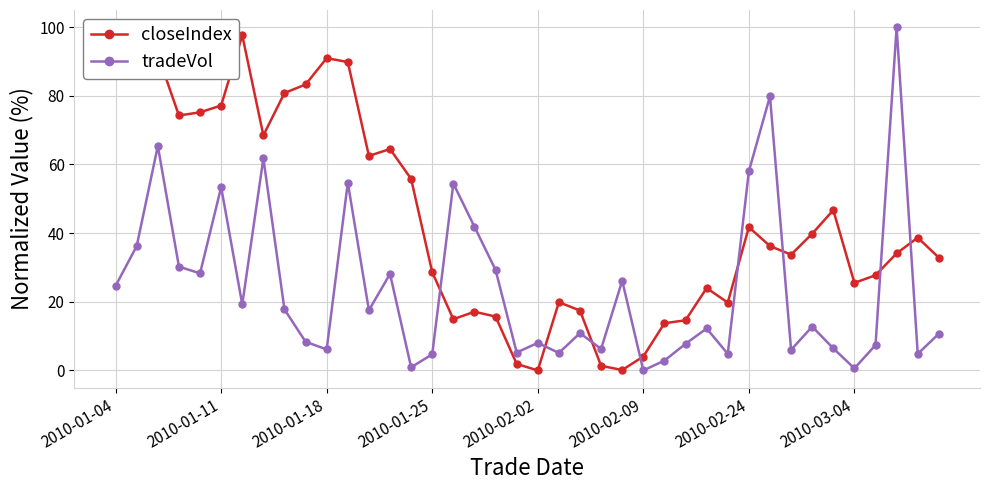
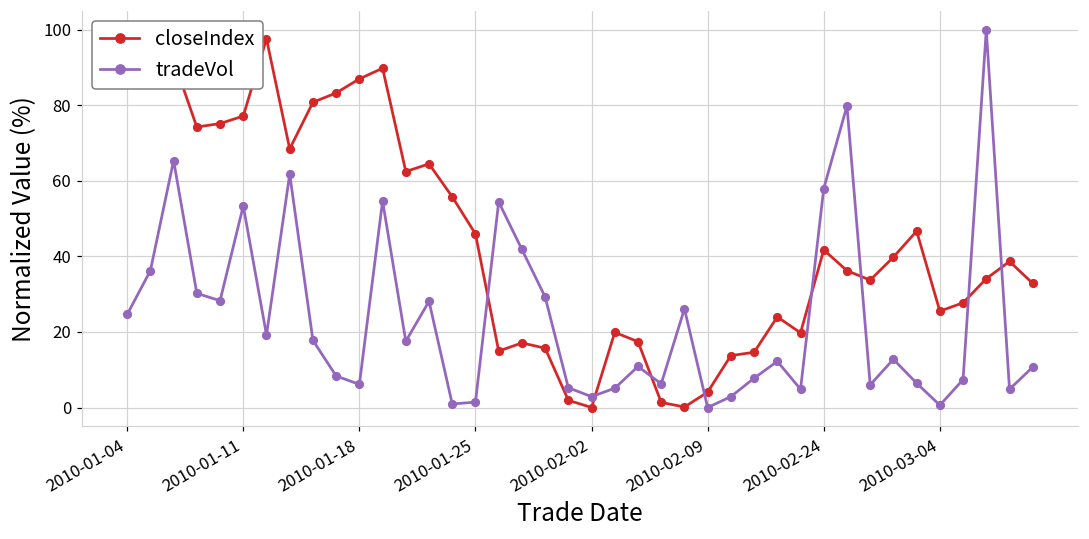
closeIndex, 2010-01-18: 91 -> 87
closeIndex, 2010-01-25: 29 -> 46
tradeVol, 2010-01-25: 5 -> 1
tradeVol, 2010-02-02: 8 -> 3
